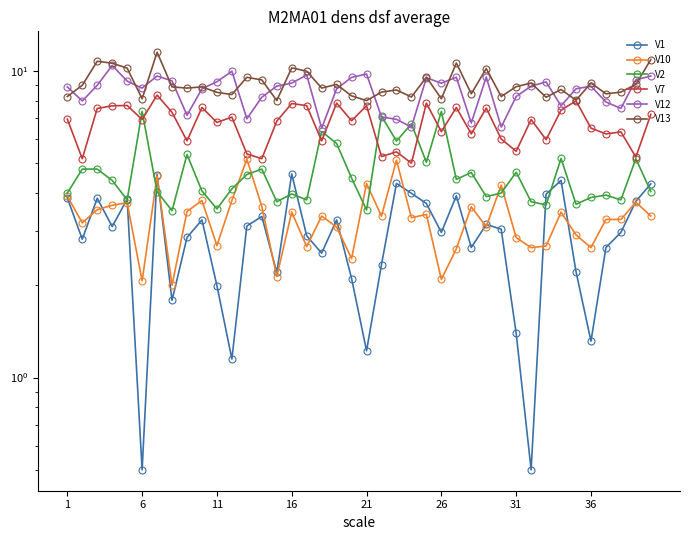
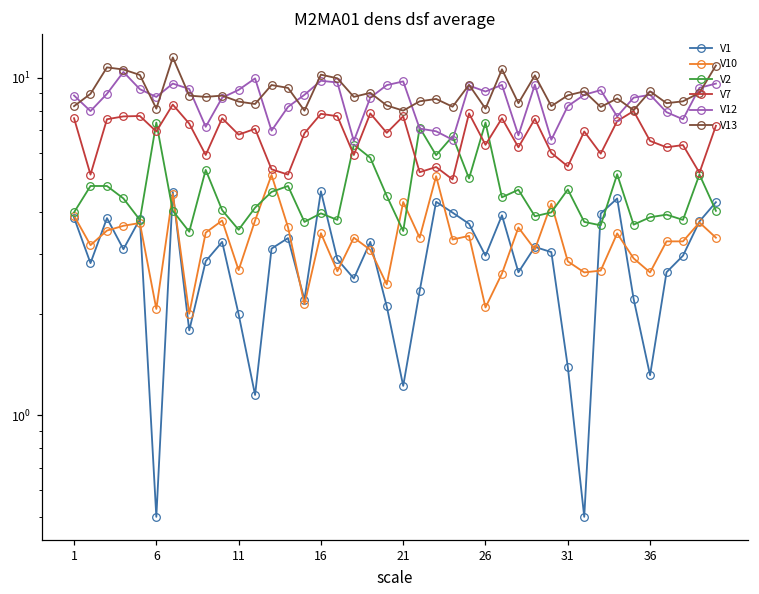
V7, 1: 7.0 -> 7.6
V12, 16: 9.1 -> 9.8
